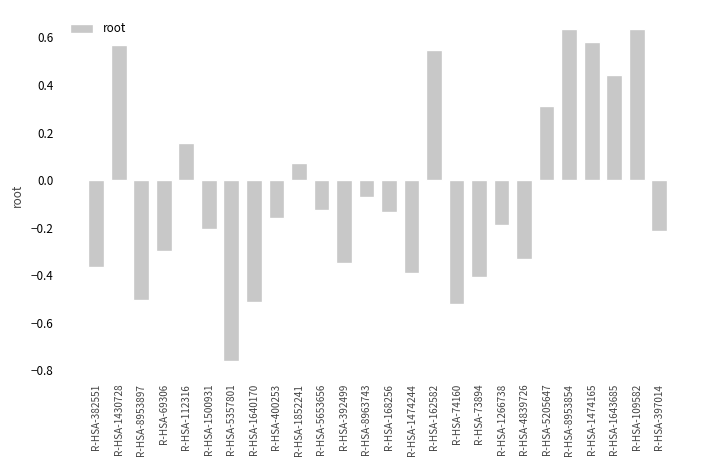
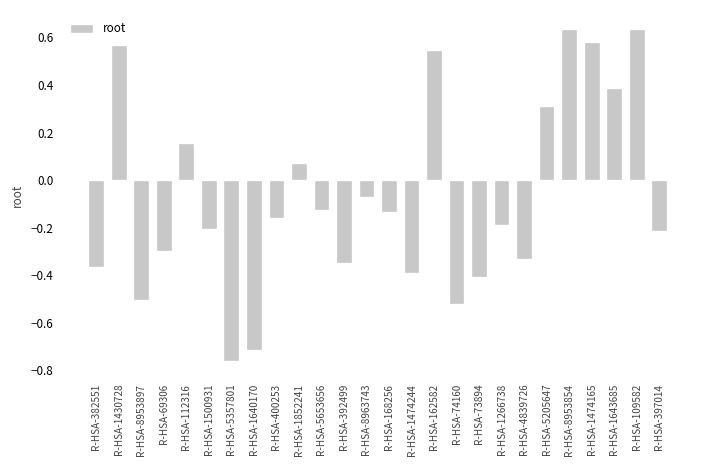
R-HSA-1640170: -0.51 -> -0.71
R-HSA-1643685: 0.44 -> 0.39
